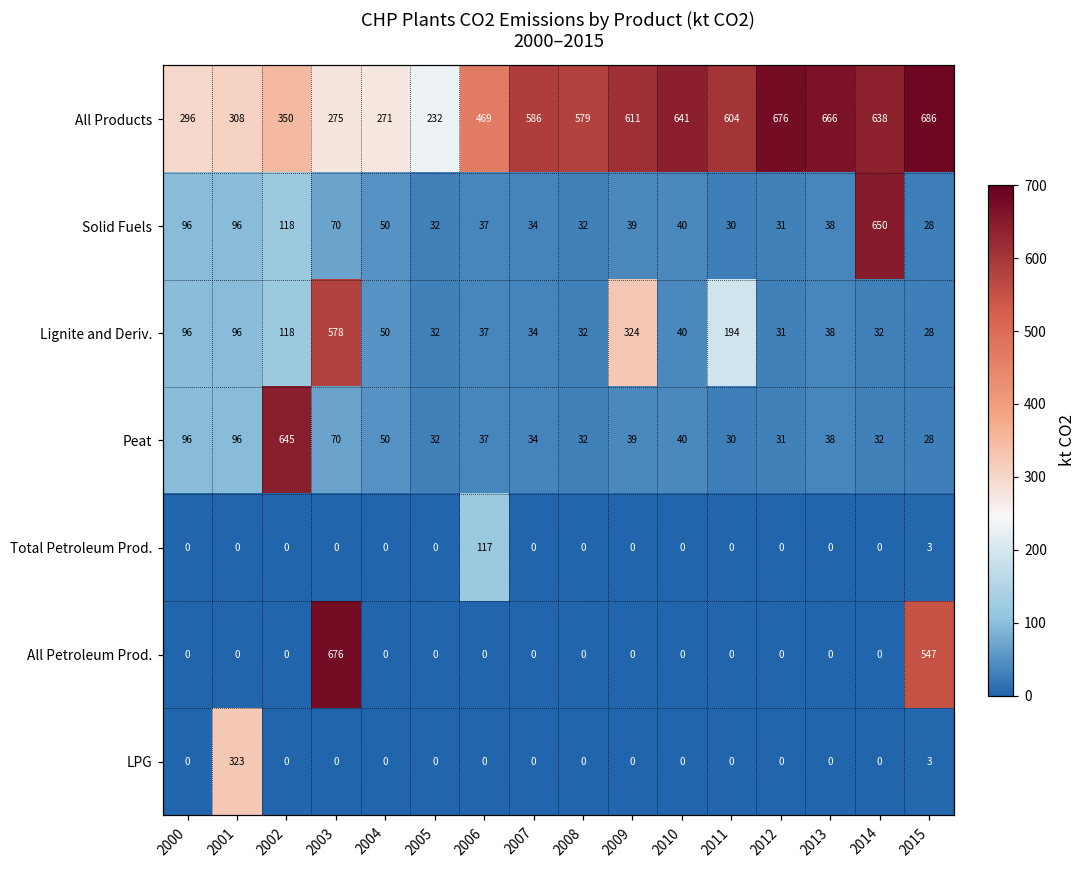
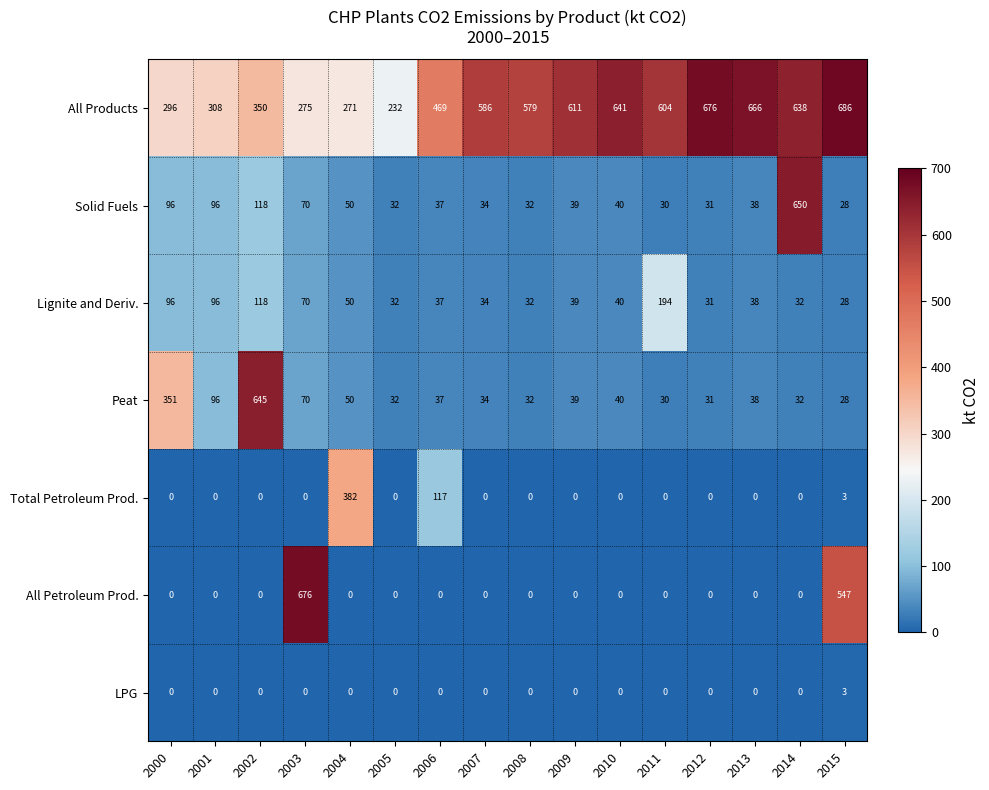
Lignite and Deriv., 2003: 578 -> 70
Lignite and Deriv., 2009: 324 -> 39
Peat, 2000: 96 -> 351
Total Petroleum Prod., 2004: 0 -> 382
LPG, 2001: 323 -> 0
